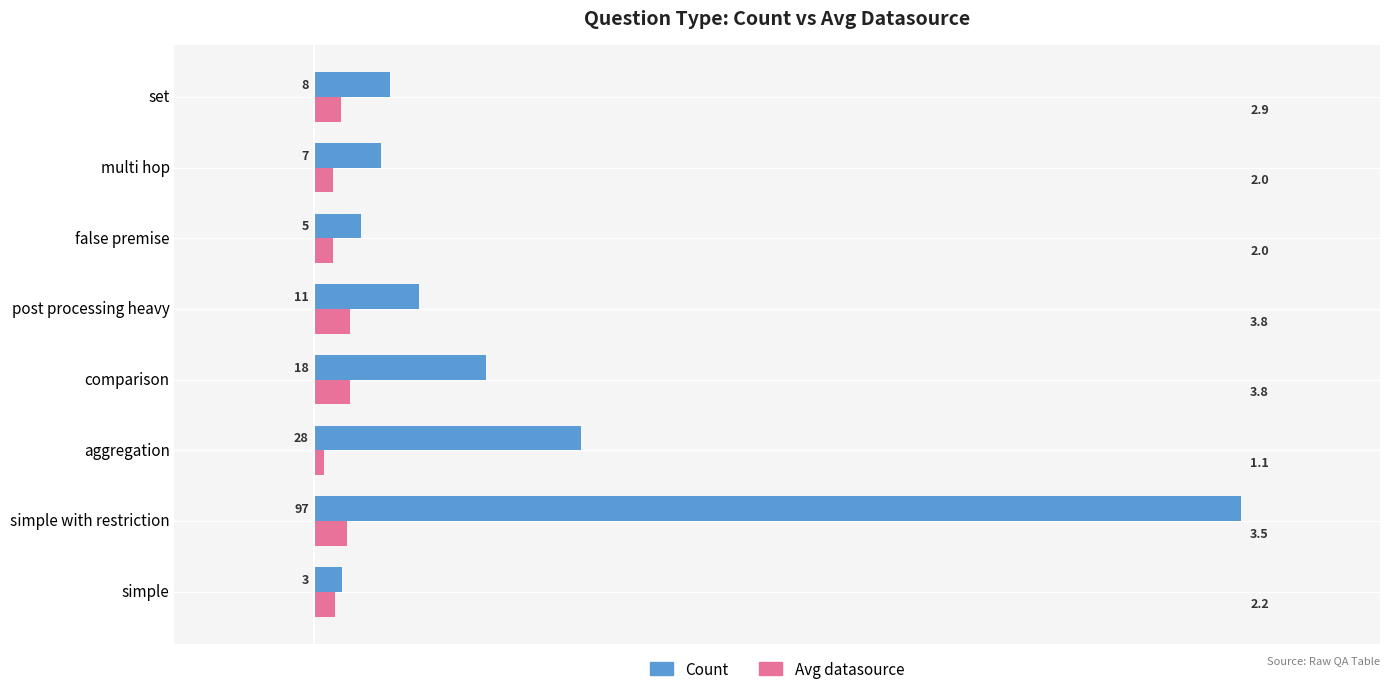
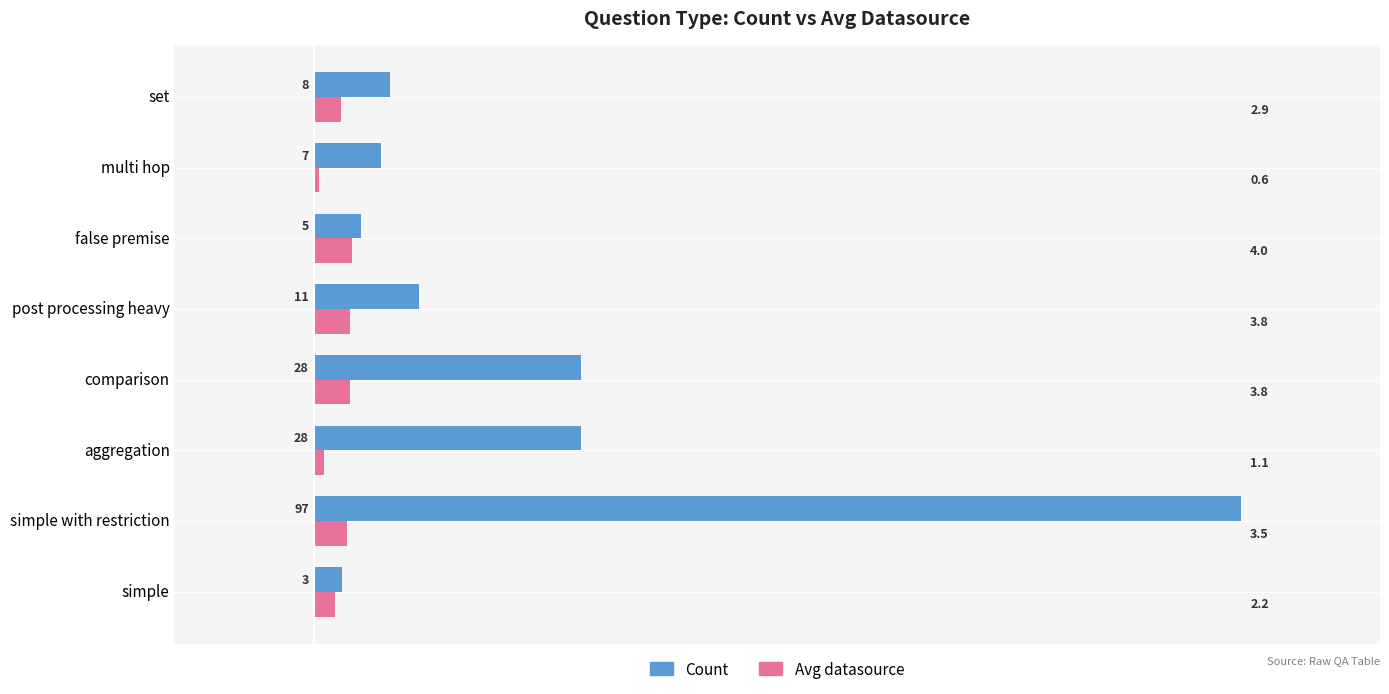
Avg datasource, multi hop: 2.0 -> 0.6
Avg datasource, false premise: 2.0 -> 4.0
Count, comparison: 18 -> 28
